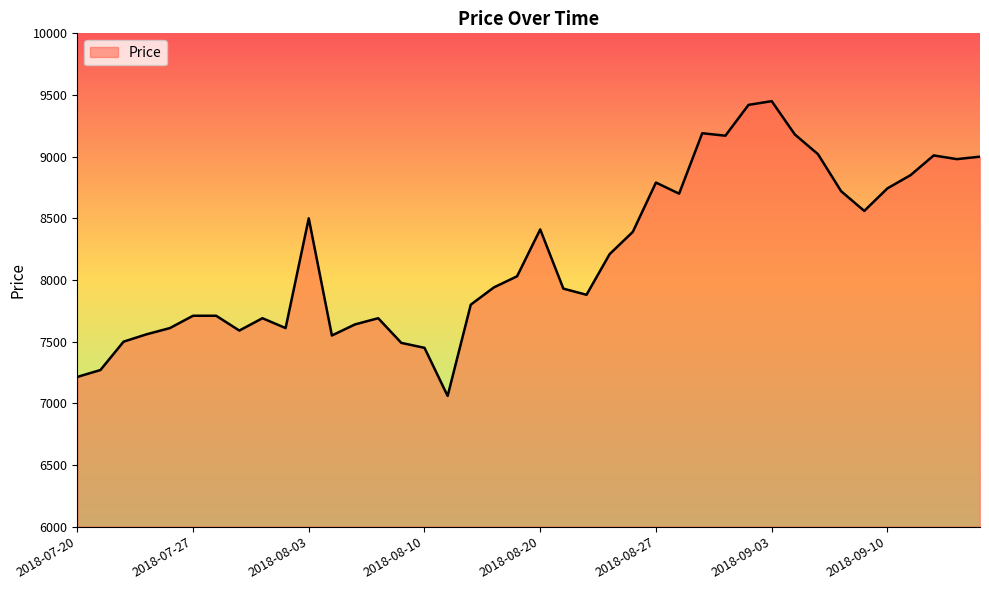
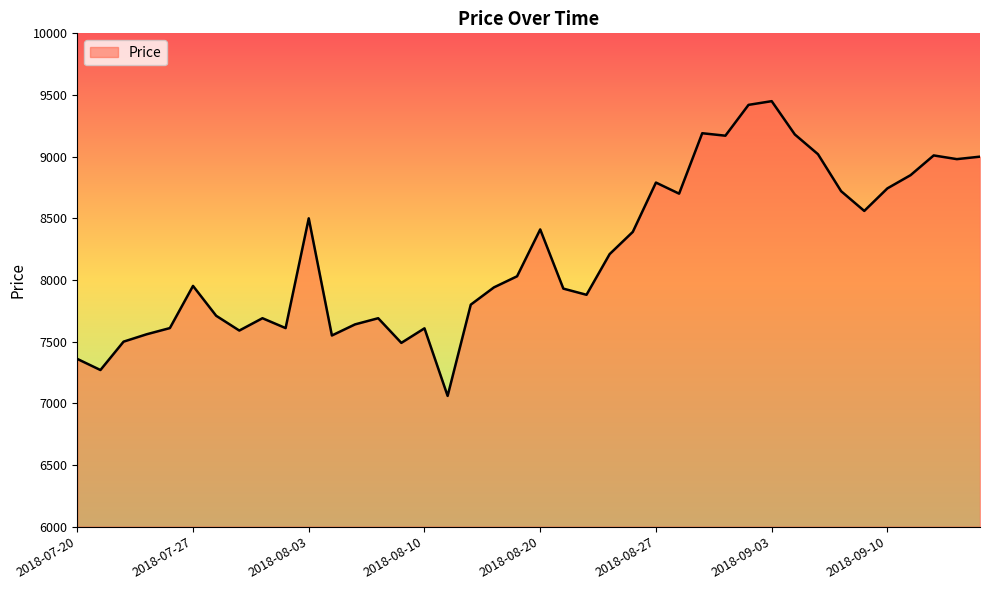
2018-07-20: 7210 -> 7360
2018-07-27: 7710 -> 7950
2018-08-10: 7450 -> 7610
